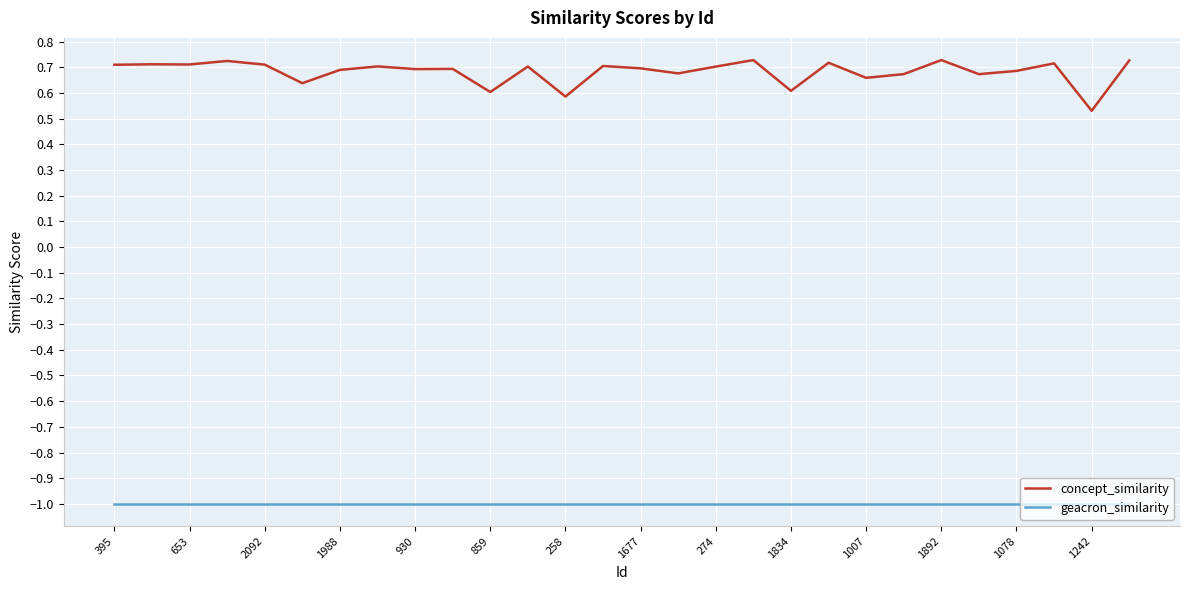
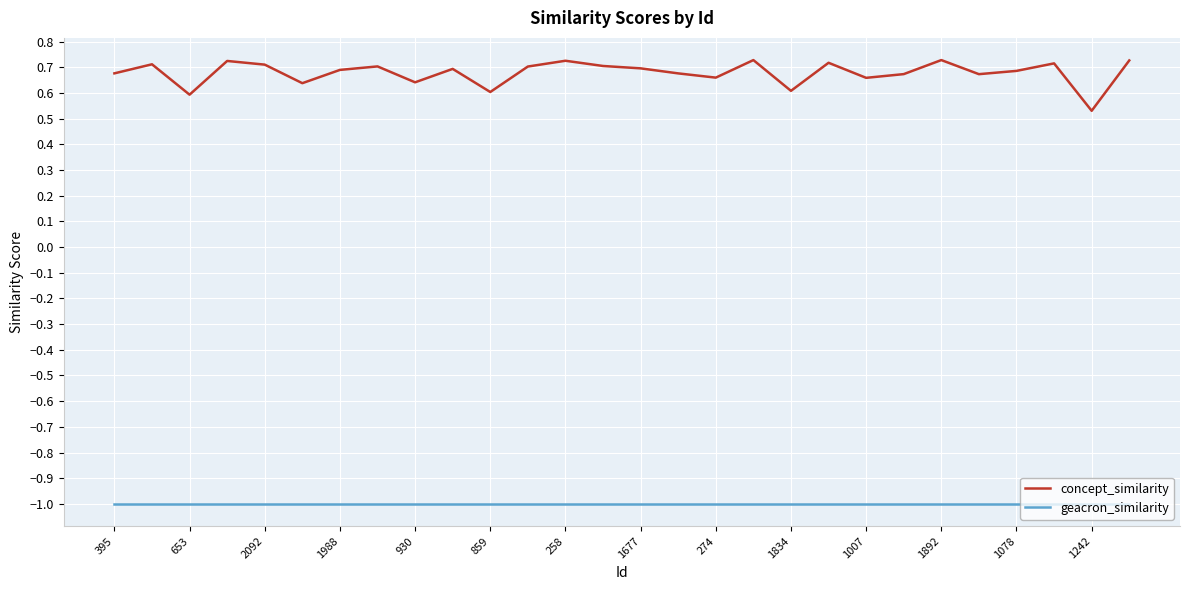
concept_similarity, 395: 0.71 -> 0.68
concept_similarity, 653: 0.71 -> 0.59
concept_similarity, 930: 0.69 -> 0.64
concept_similarity, 258: 0.59 -> 0.73
concept_similarity, 274: 0.70 -> 0.66
